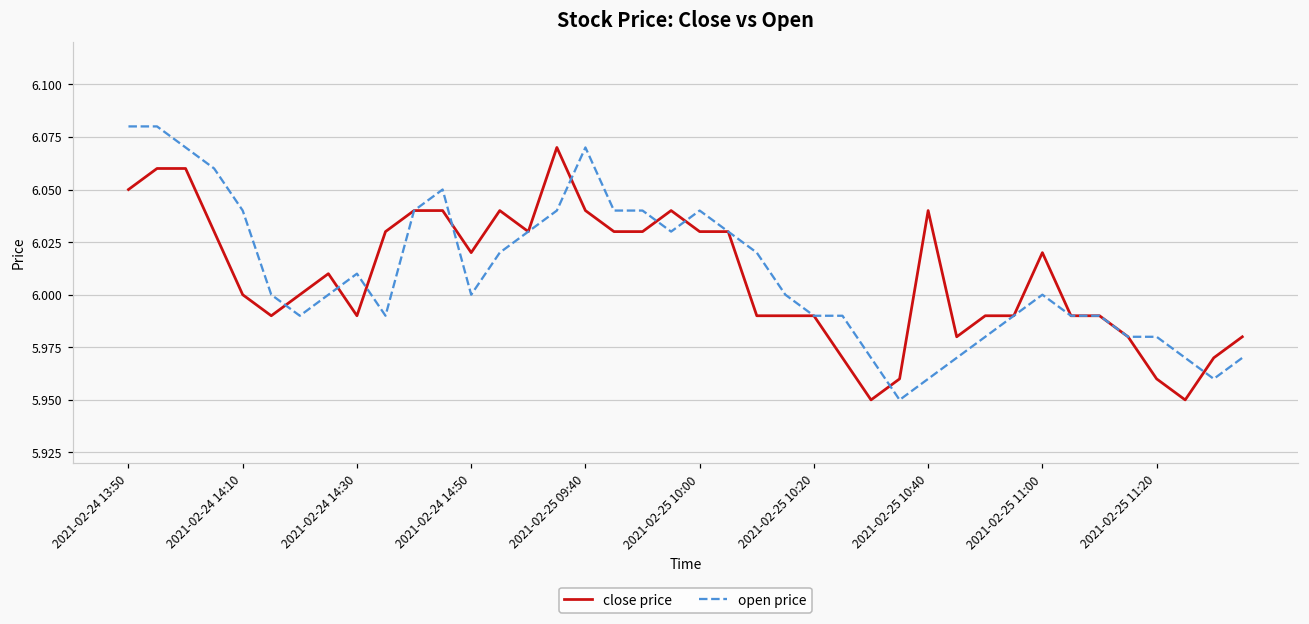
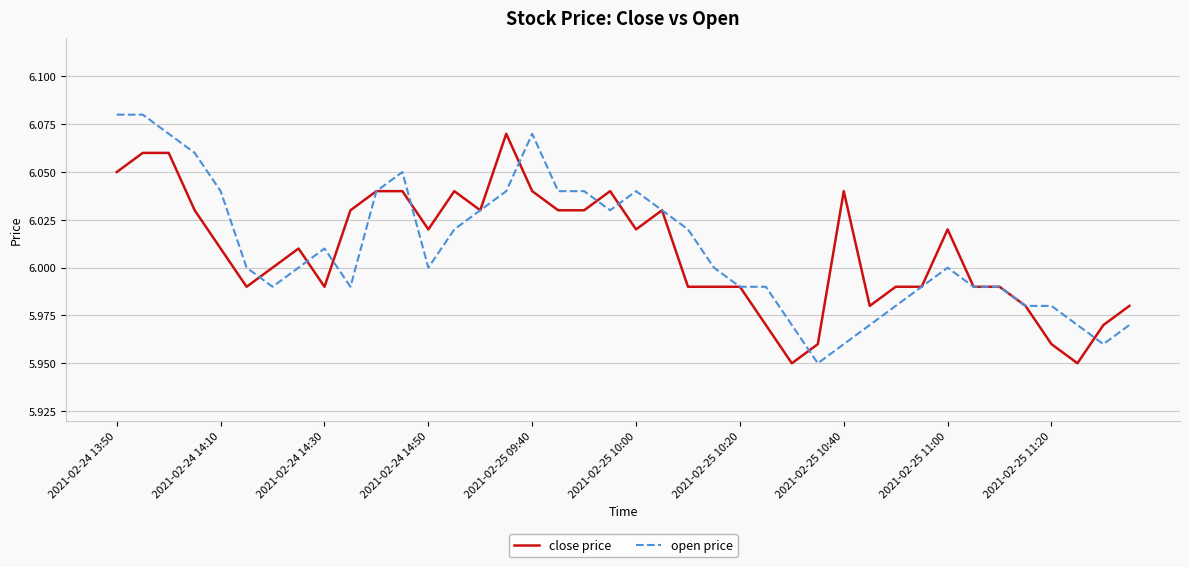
close price, 2021-02-24 14:10: 6.00 -> 6.01
close price, 2021-02-25 10:00: 6.03 -> 6.02
